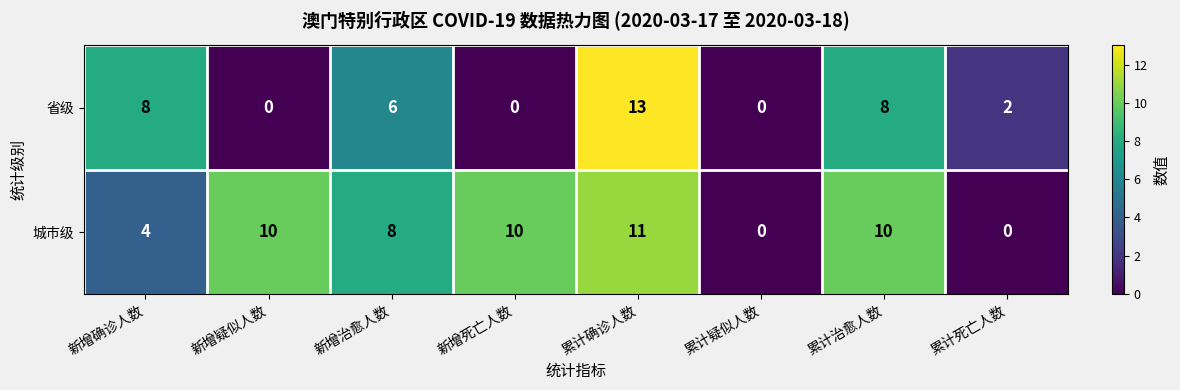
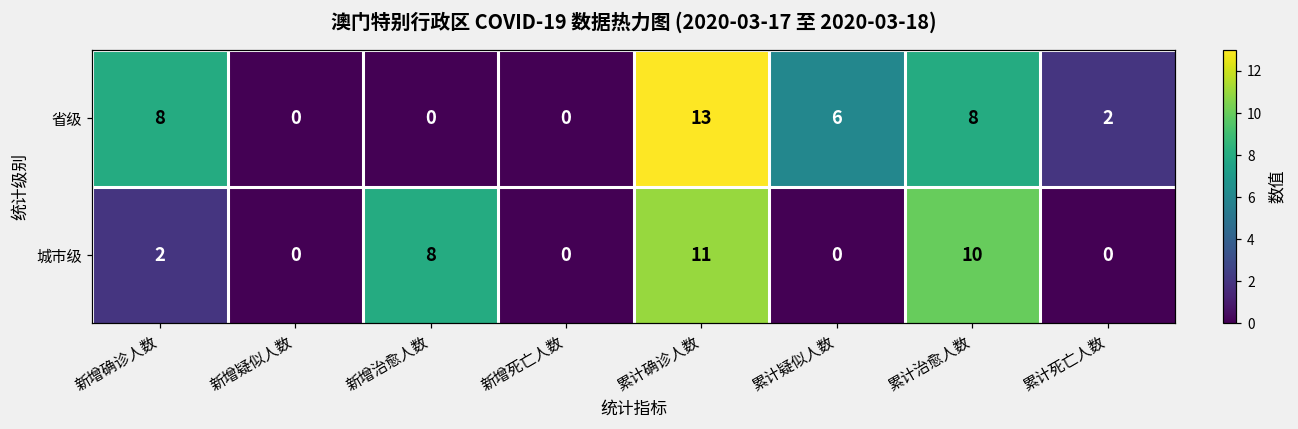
省级, 新增治愈人数: 6 -> 0
省级, 累计疑似人数: 0 -> 6
城市级, 新增确诊人数: 4 -> 2
城市级, 新增疑似人数: 10 -> 0
城市级, 新增死亡人数: 10 -> 0
